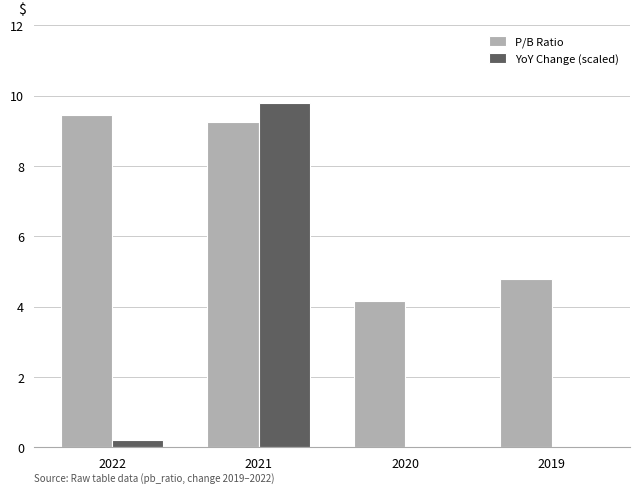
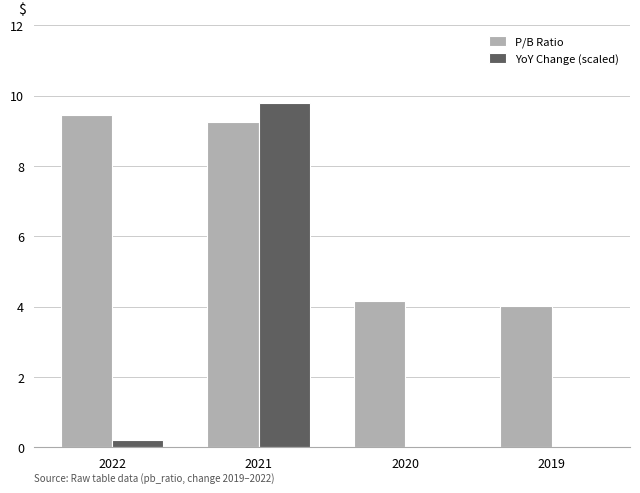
P/B Ratio, 2019: 4.8 -> 4.0
